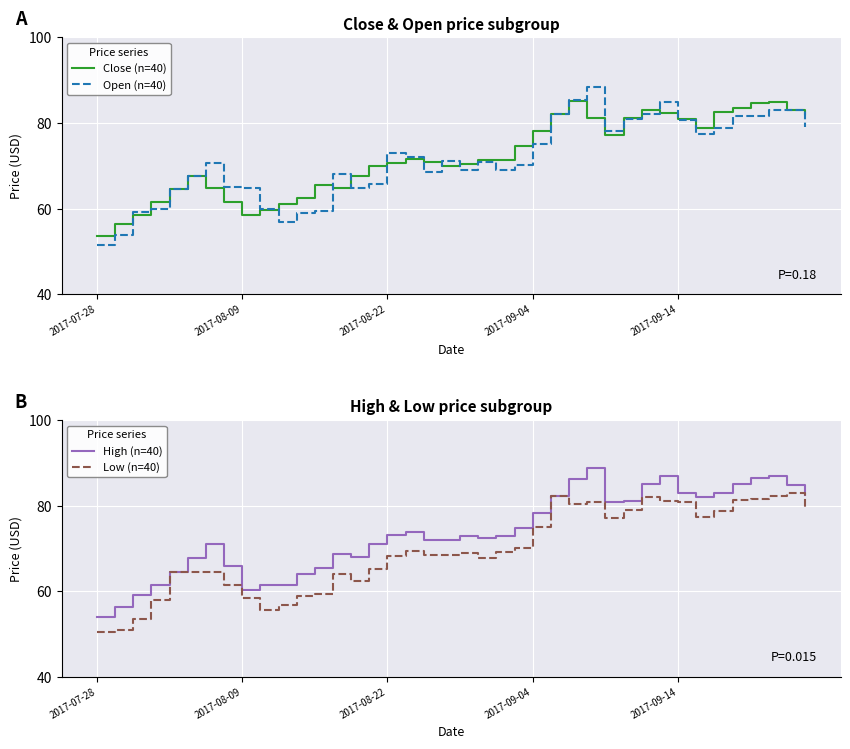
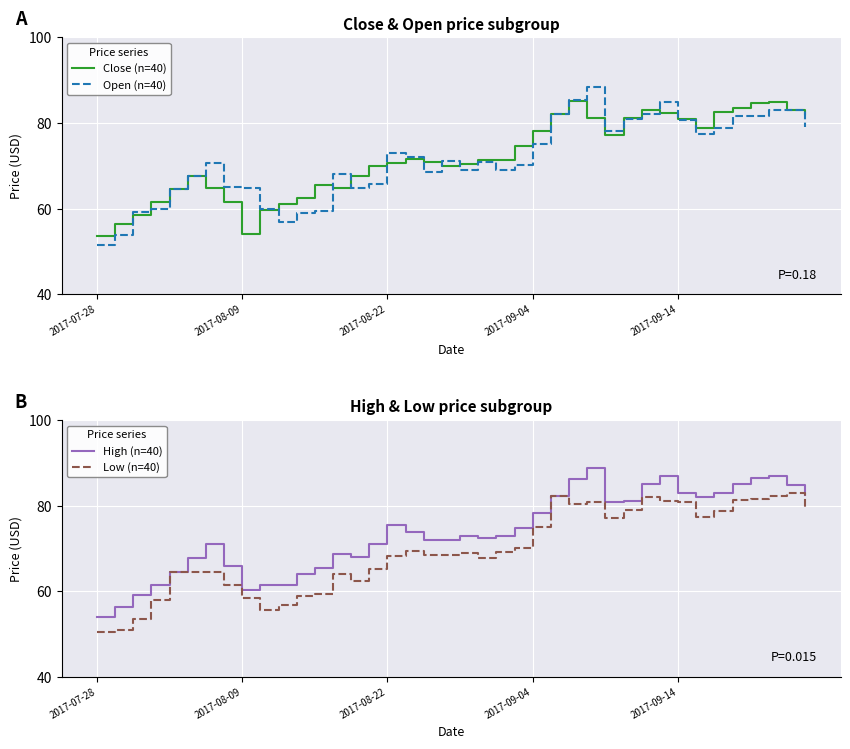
Close & Open price subgroup, Close (n=40), 2017-08-09: 59 -> 54
High & Low price subgroup, High (n=40), 2017-08-22: 73 -> 75
